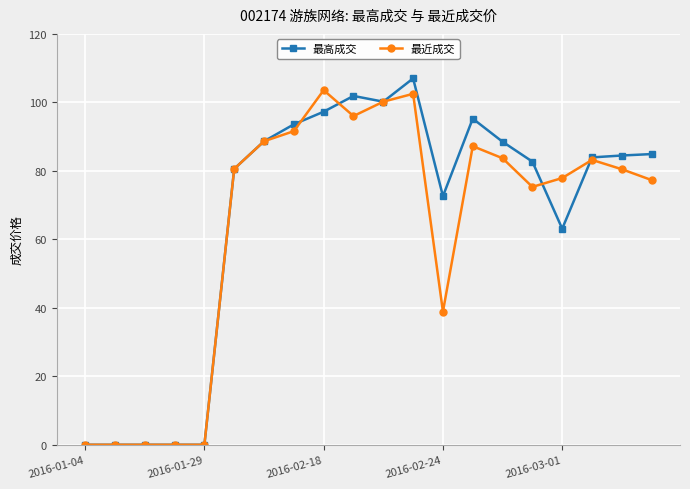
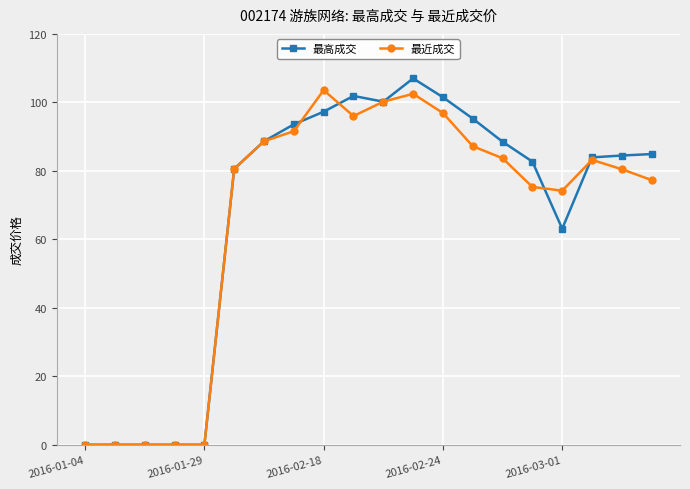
最高成交, 2016-02-24: 73 -> 102
最近成交, 2016-02-24: 39 -> 97
最近成交, 2016-03-01: 78 -> 74
